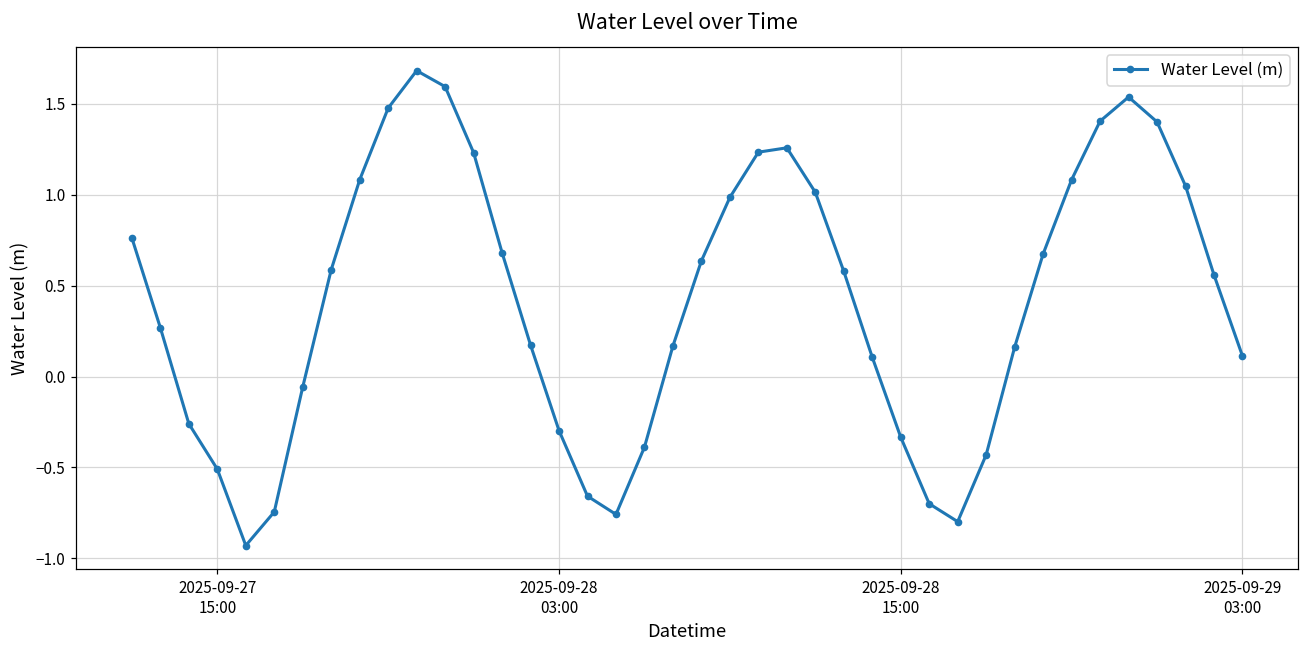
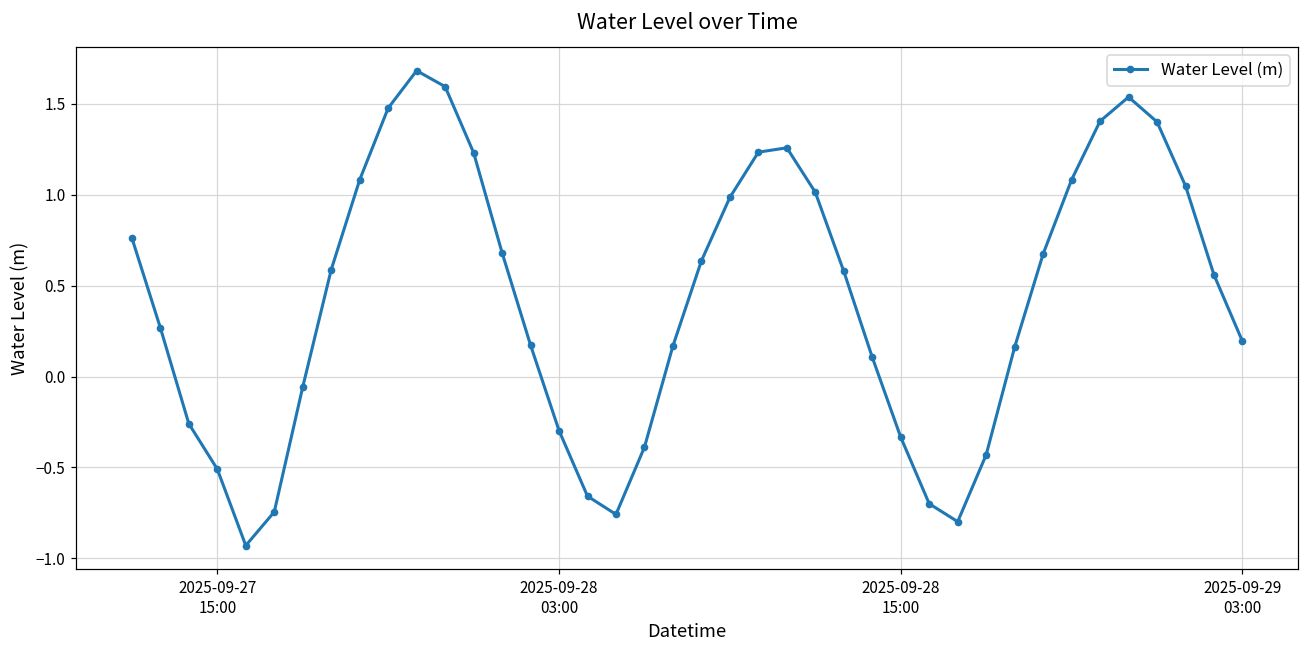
2025-09-29 03:00: 0.11 -> 0.19
